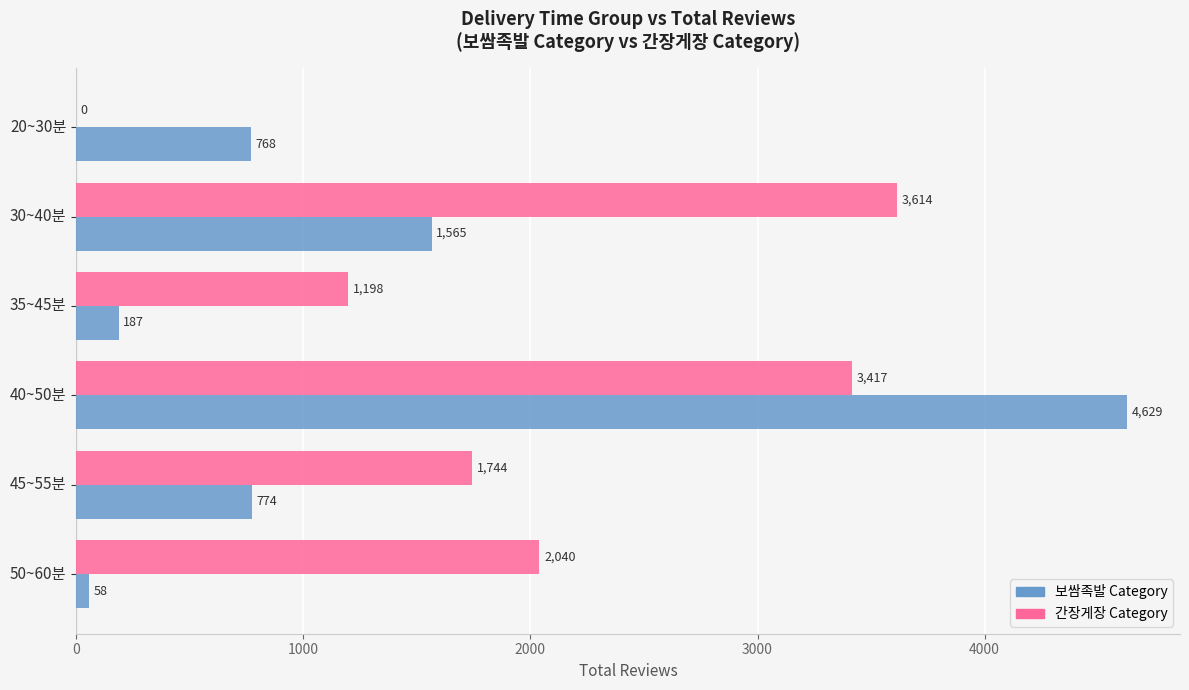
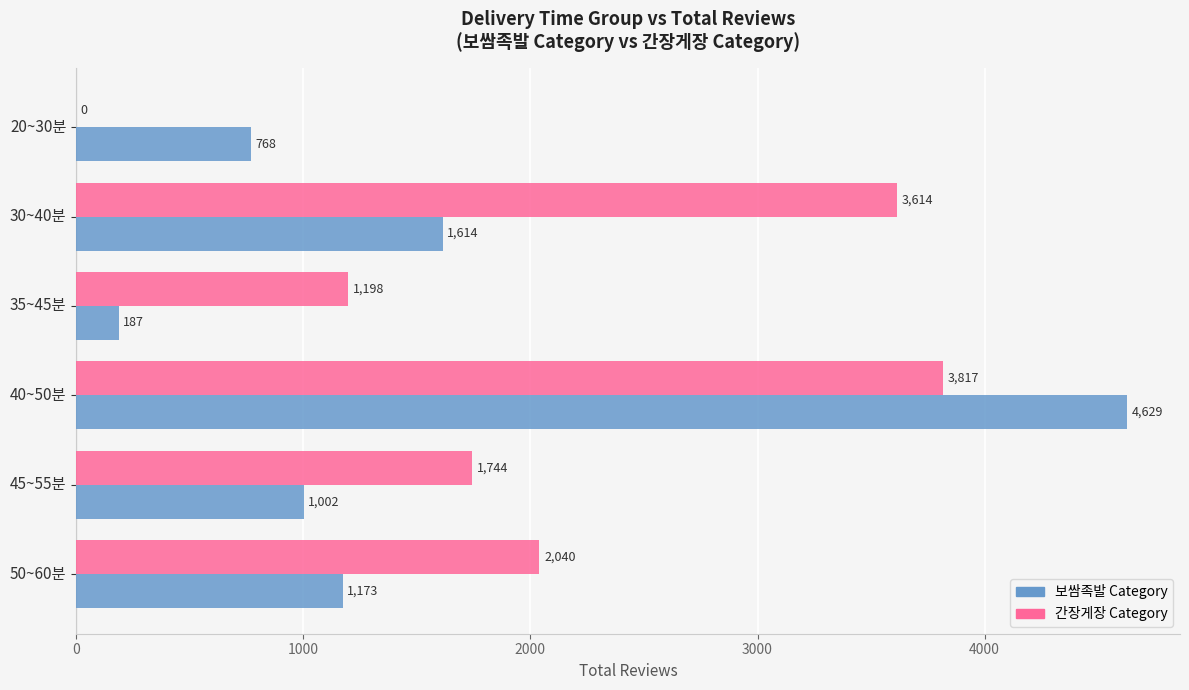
보쌈족발 Category, 30~40분: 1,565 -> 1,614
간장게장 Category, 40~50분: 3,417 -> 3,817
보쌈족발 Category, 45~55분: 774 -> 1,002
보쌈족발 Category, 50~60분: 58 -> 1,173
